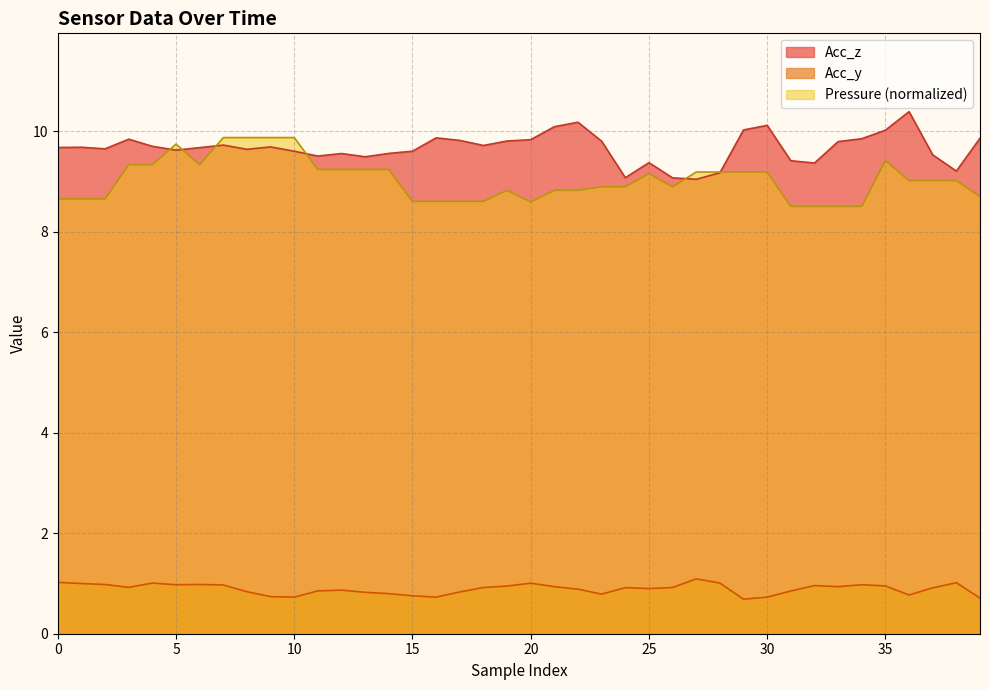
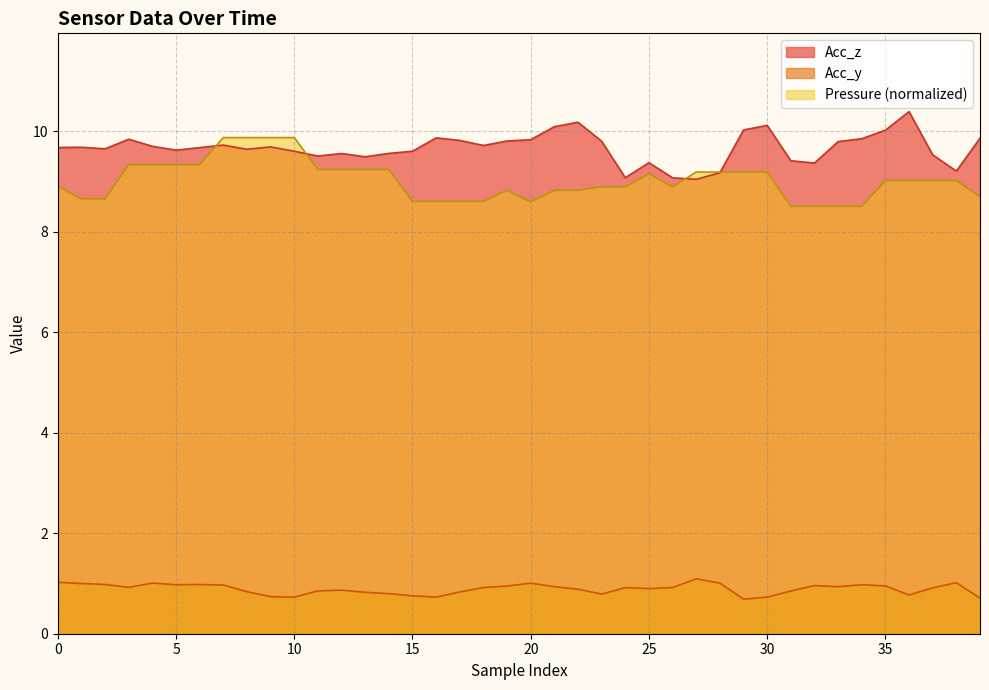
Pressure (normalized), 0: 8.6 -> 8.9
Pressure (normalized), 5: 9.7 -> 9.3
Pressure (normalized), 35: 9.4 -> 9.0
